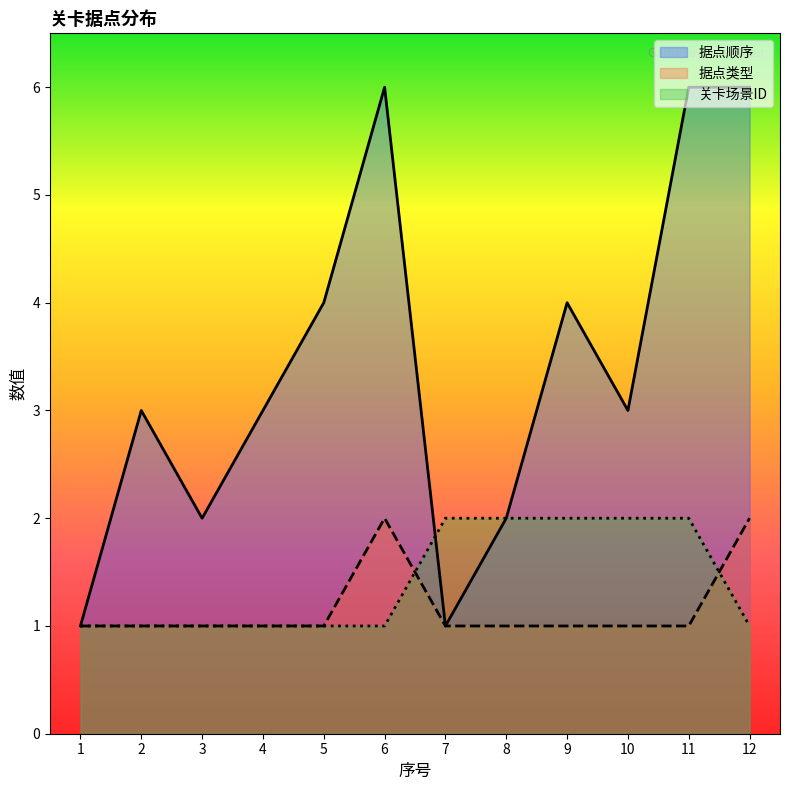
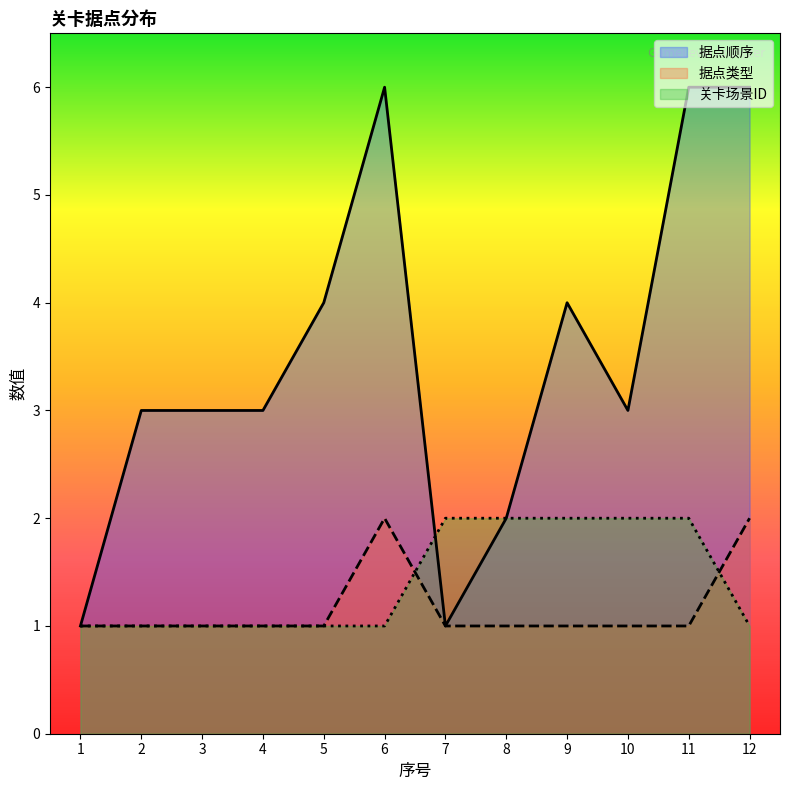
据点顺序, 3: 2 -> 3
